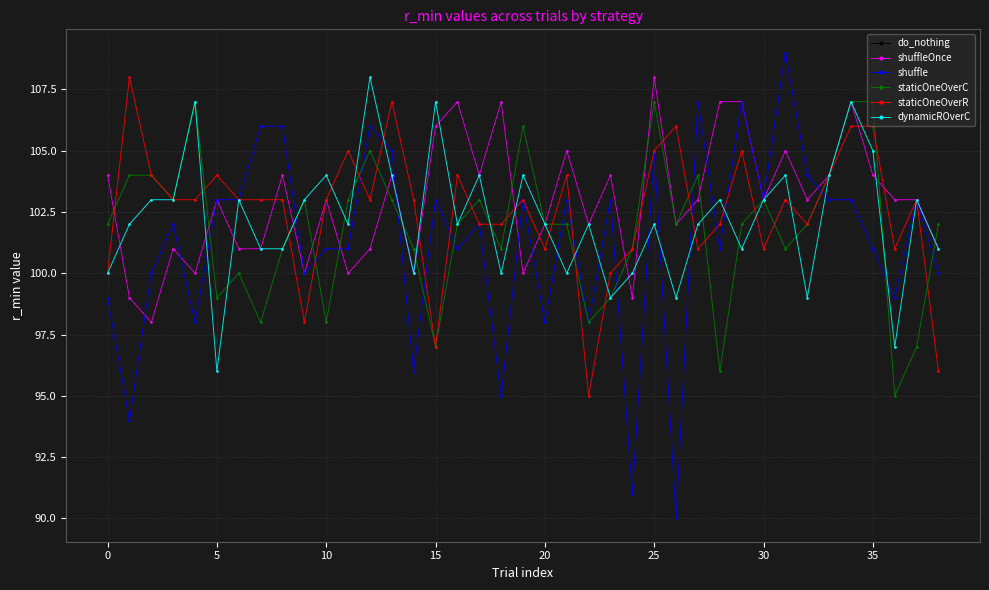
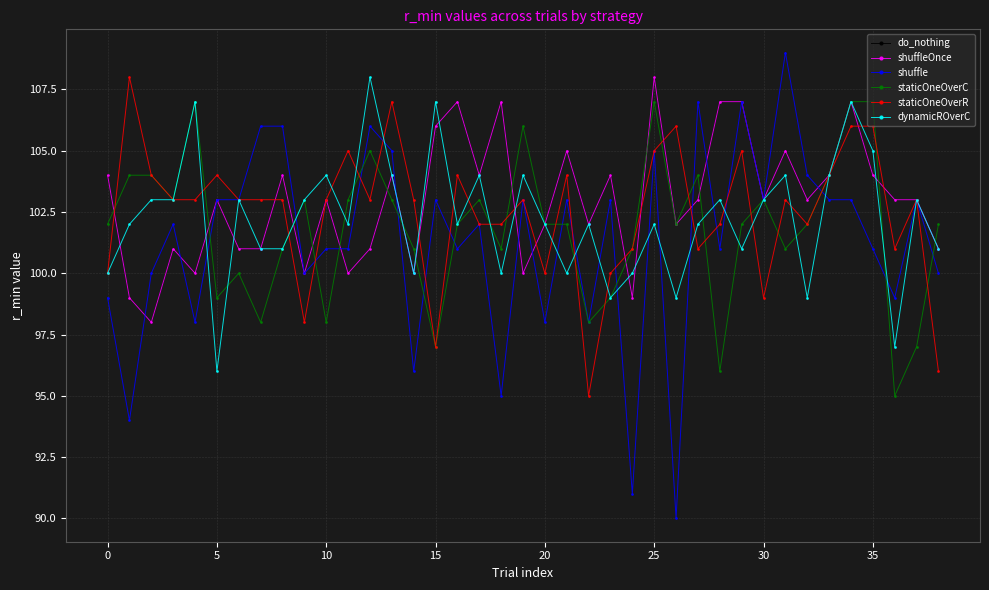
staticOneOverR, 20: 101 -> 100
staticOneOverR, 30: 101 -> 99
